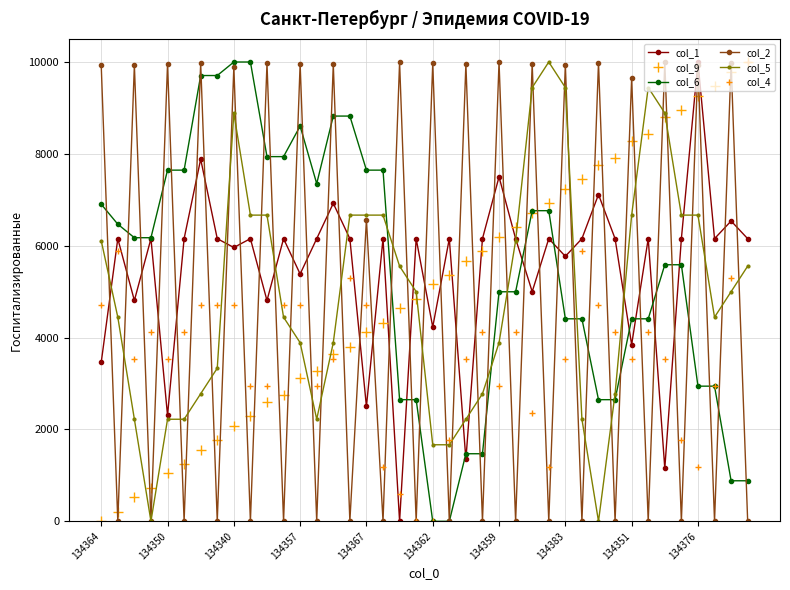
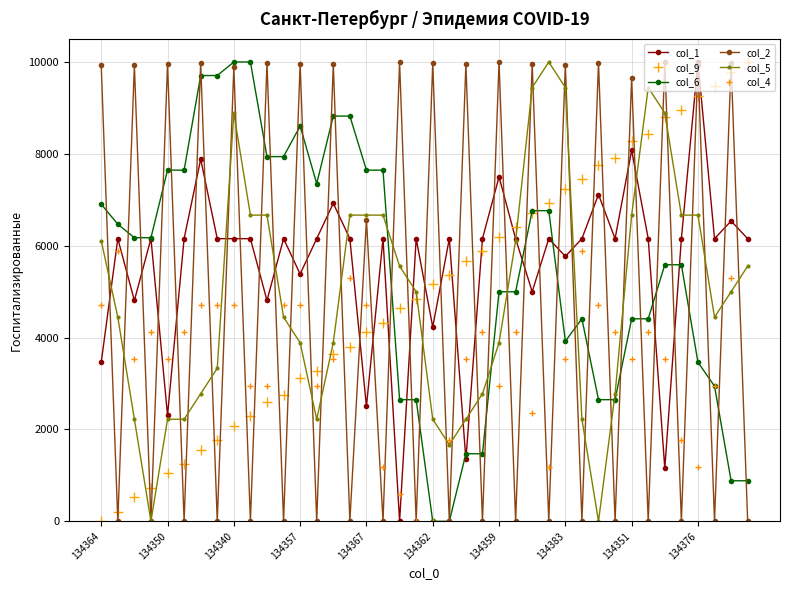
col_1, 134340: 6000 -> 6200
col_5, 134362: 1700 -> 2200
col_6, 134383: 4400 -> 3900
col_1, 134351: 3800 -> 8100
col_6, 134376: 2900 -> 3500
